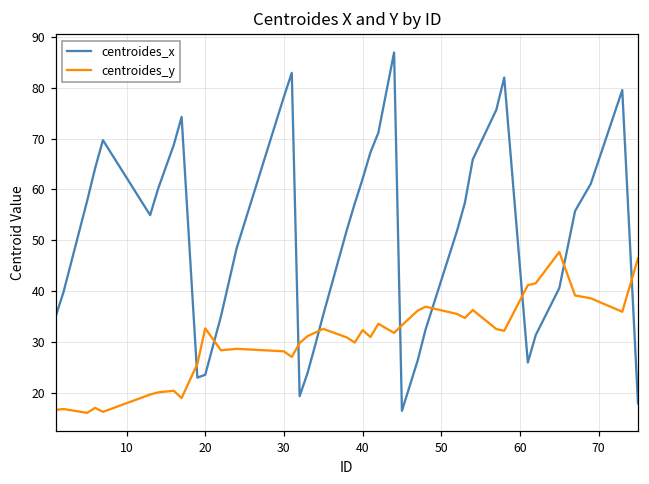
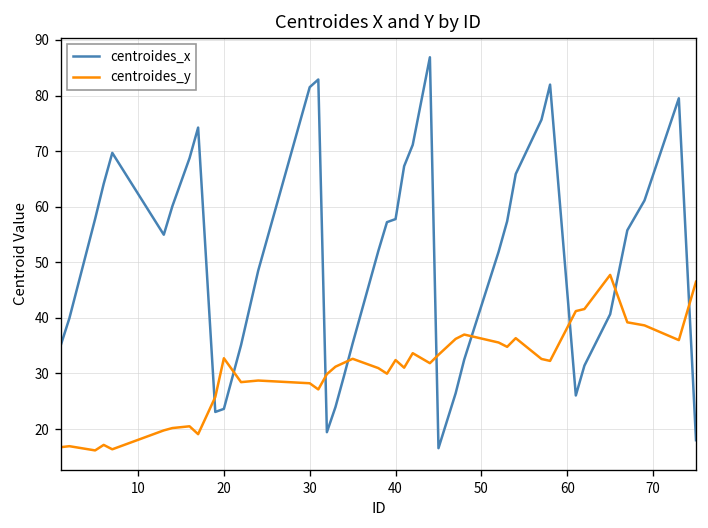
centroides_x, 30: 78 -> 82
centroides_x, 40: 62 -> 58
